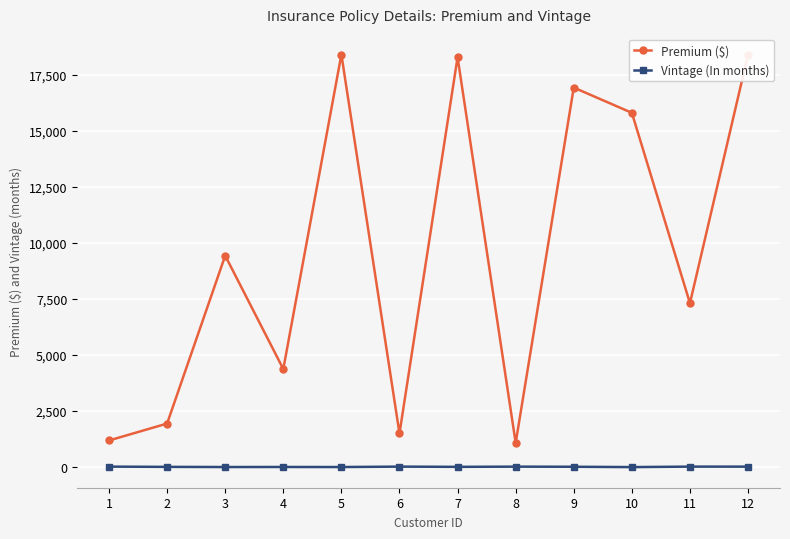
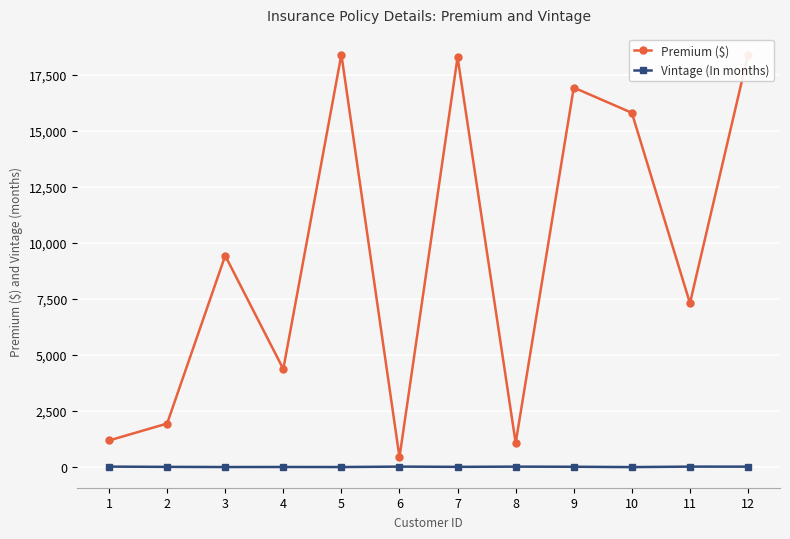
Premium ($), 6: 1,500 -> 400
